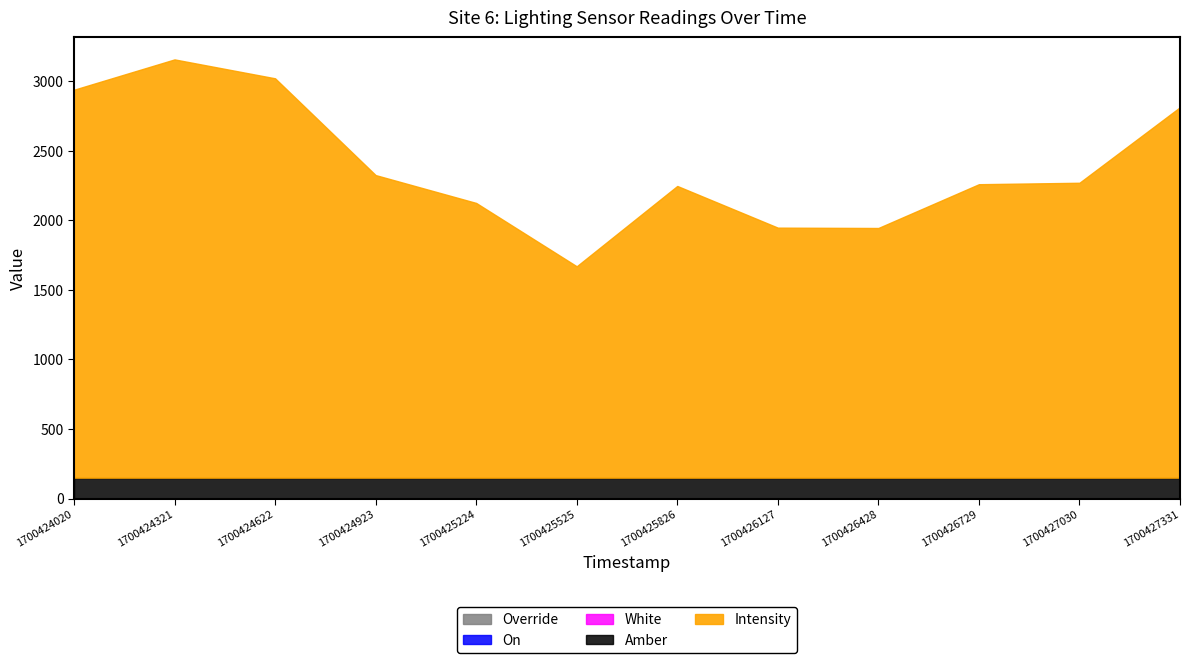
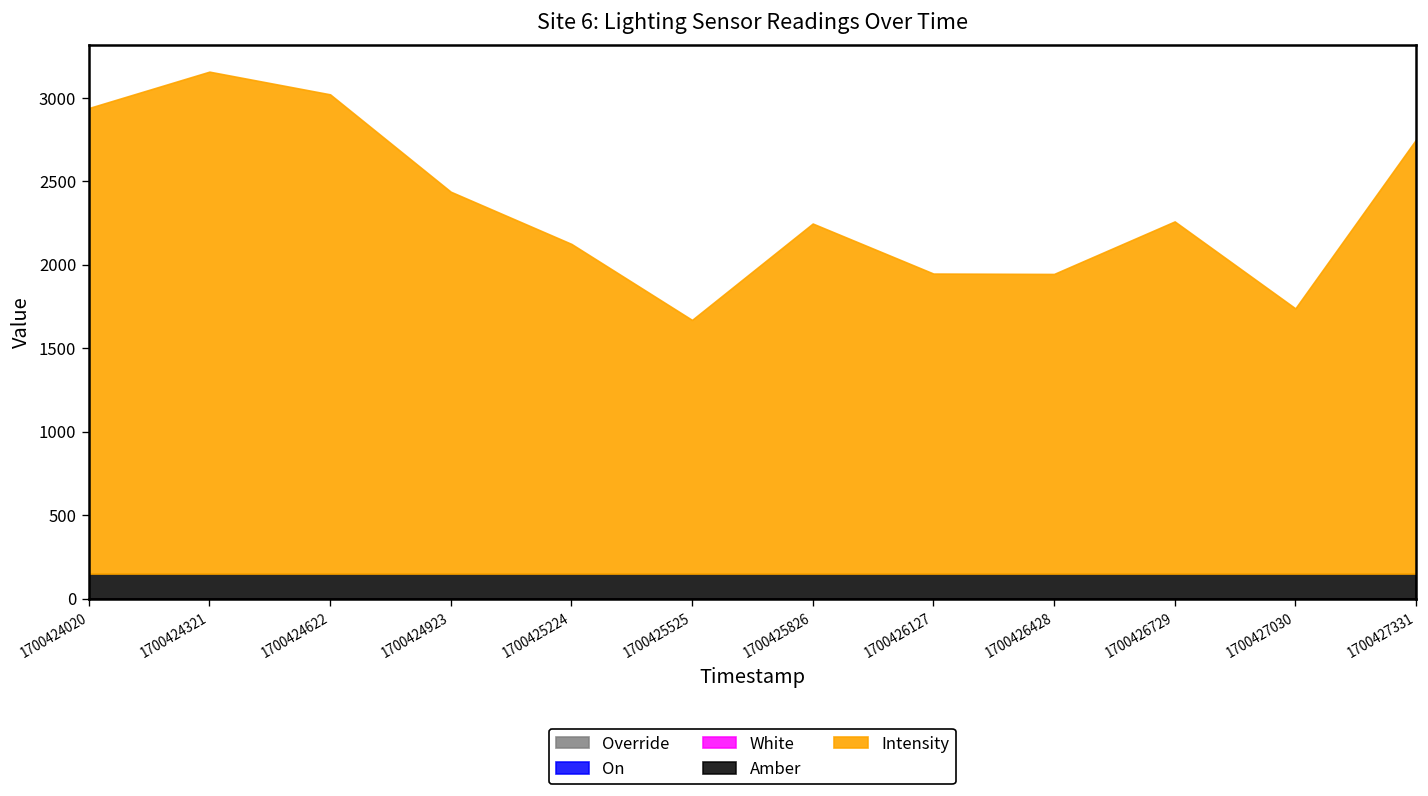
Intensity, 1700424923: 2180 -> 2290
Intensity, 1700427030: 2120 -> 1590
Intensity, 1700427331: 2660 -> 2600
